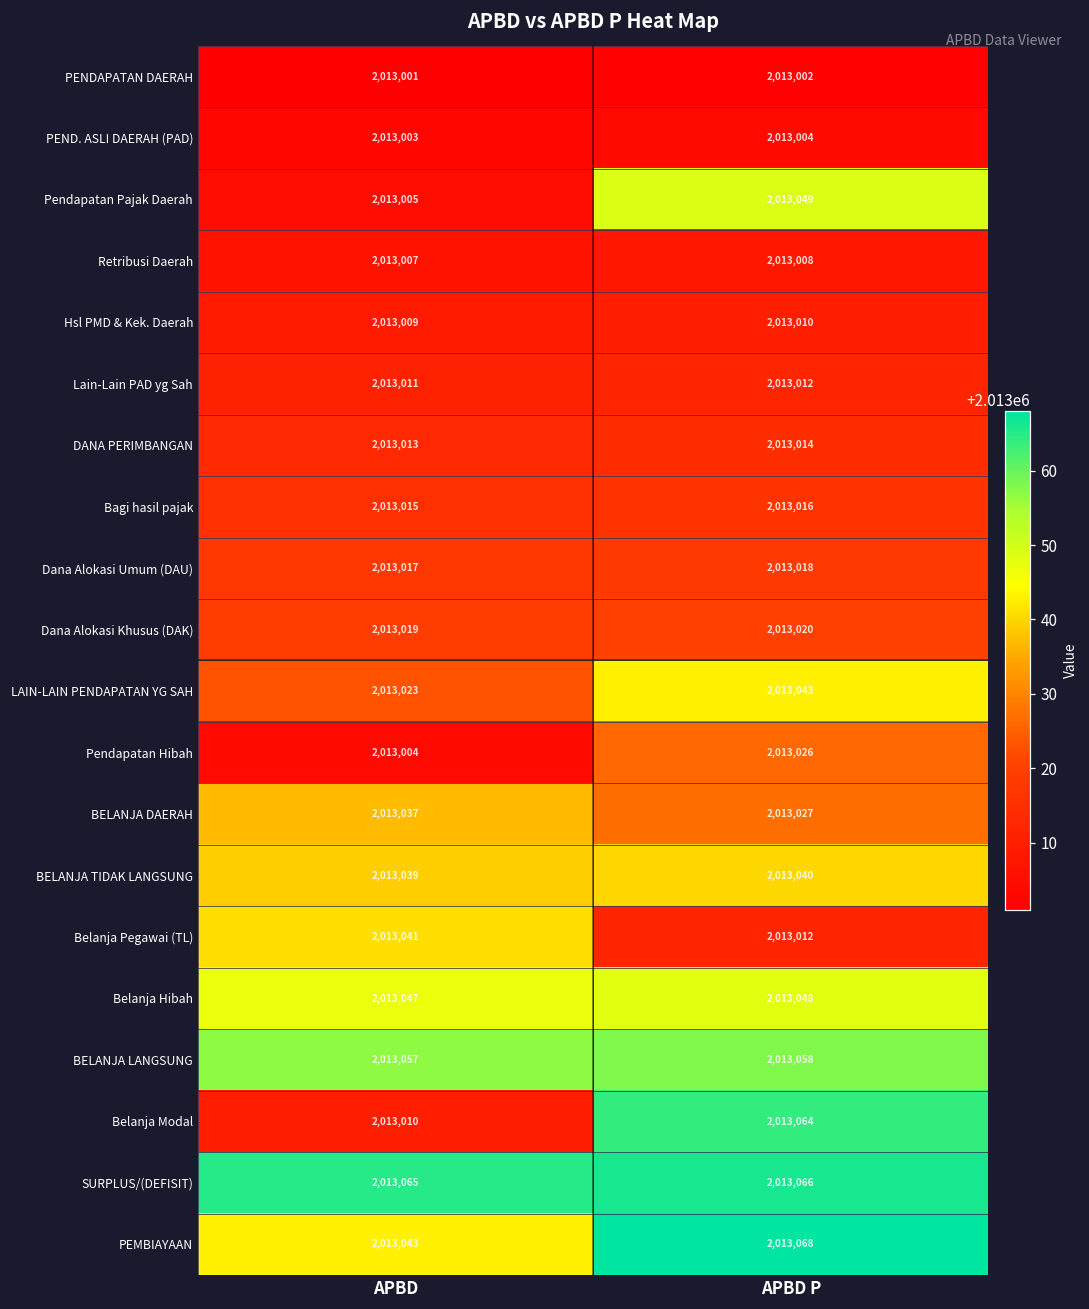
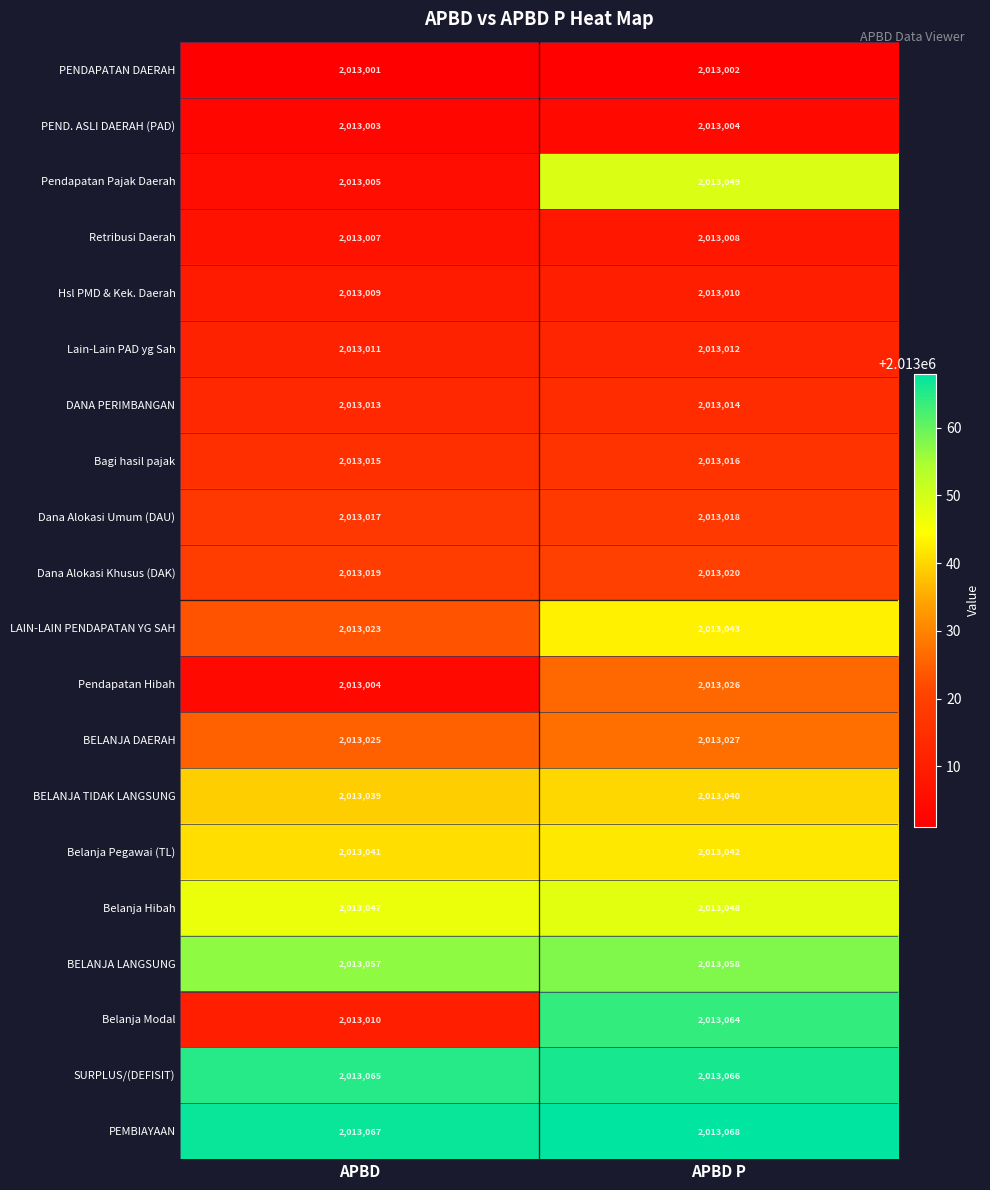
BELANJA DAERAH, APBD: 2,013,037 -> 2,013,025
Belanja Pegawai (TL), APBD P: 2,013,012 -> 2,013,042
PEMBIAYAAN, APBD: 2,013,043 -> 2,013,067
